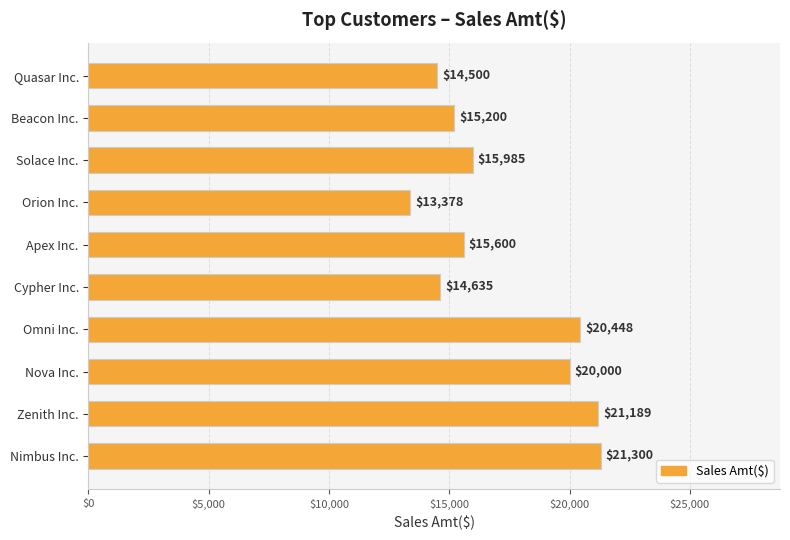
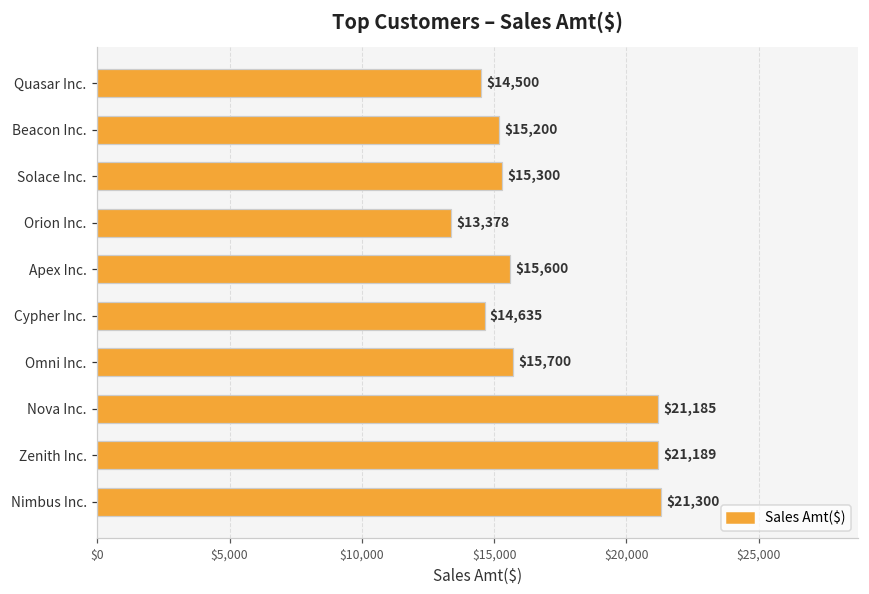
Solace Inc.: $15,985 -> $15,300
Omni Inc.: $20,448 -> $15,700
Nova Inc.: $20,000 -> $21,185
